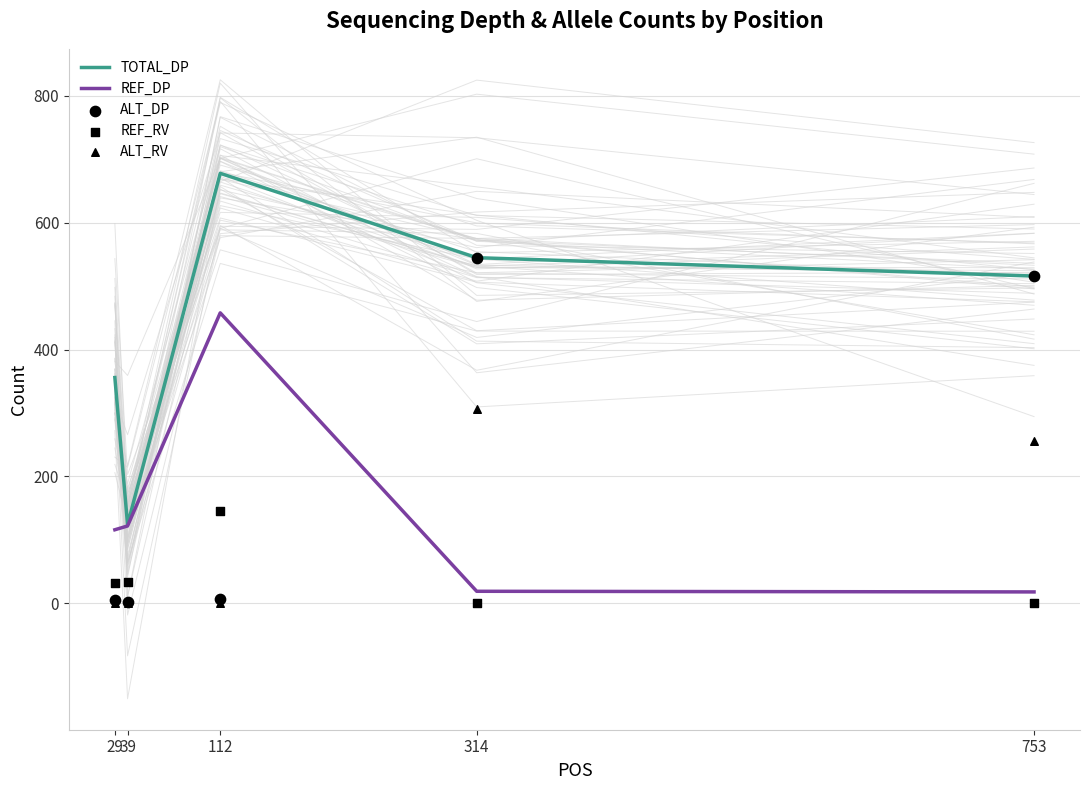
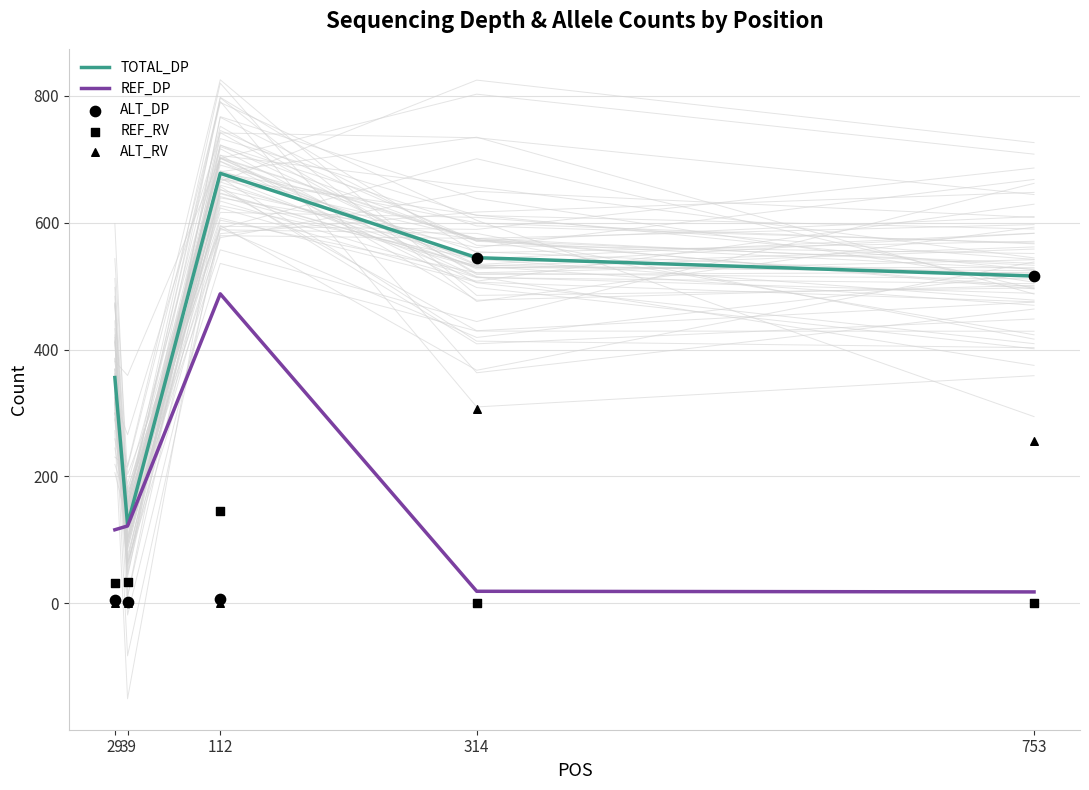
REF_DP, 112: 460 -> 490
